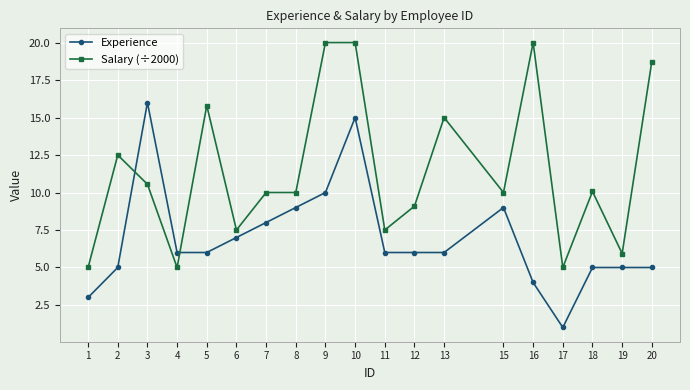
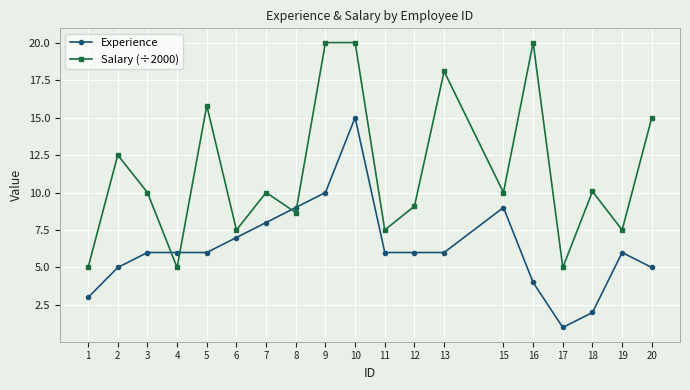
Experience, 3: 16 -> 6
Salary (÷2000), 3: 10.6 -> 10.0
Salary (÷2000), 8: 10.0 -> 8.7
Salary (÷2000), 13: 15.0 -> 18.1
Experience, 18: 5 -> 2
Experience, 19: 5 -> 6
Salary (÷2000), 19: 5.9 -> 7.5
Salary (÷2000), 20: 18.7 -> 15.0
